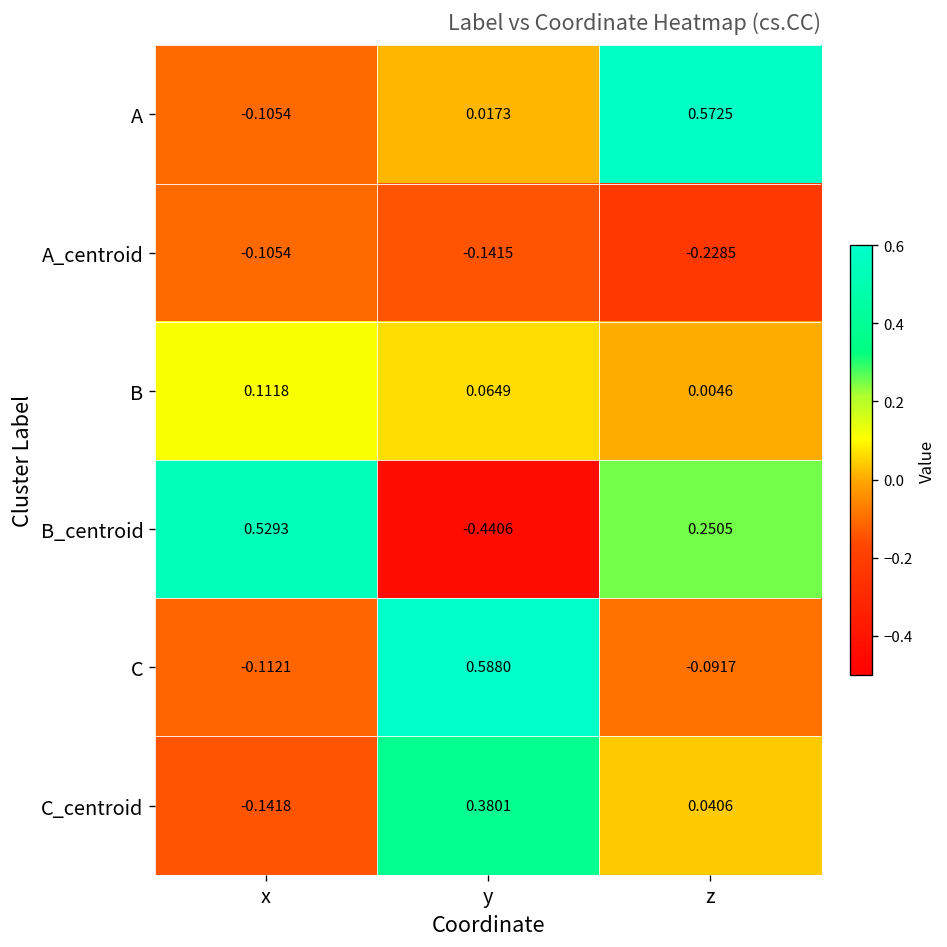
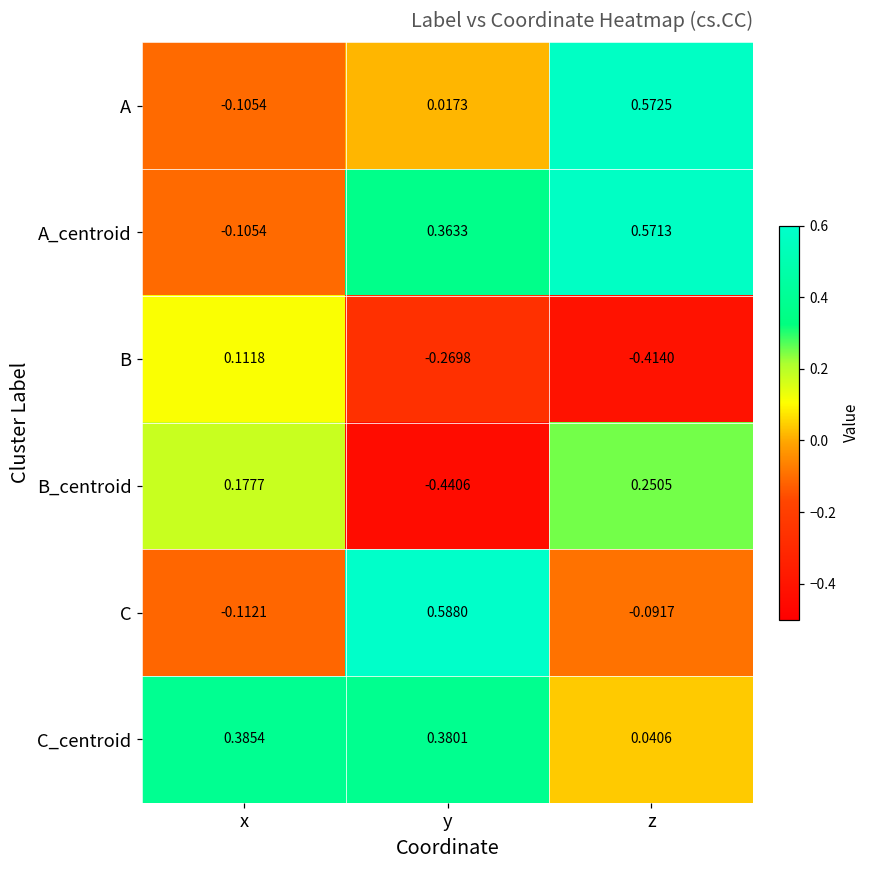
A_centroid, y: -0.1415 -> 0.3633
A_centroid, z: -0.2285 -> 0.5713
B, y: 0.0649 -> -0.2698
B, z: 0.0046 -> -0.4140
B_centroid, x: 0.5293 -> 0.1777
C_centroid, x: -0.1418 -> 0.3854
